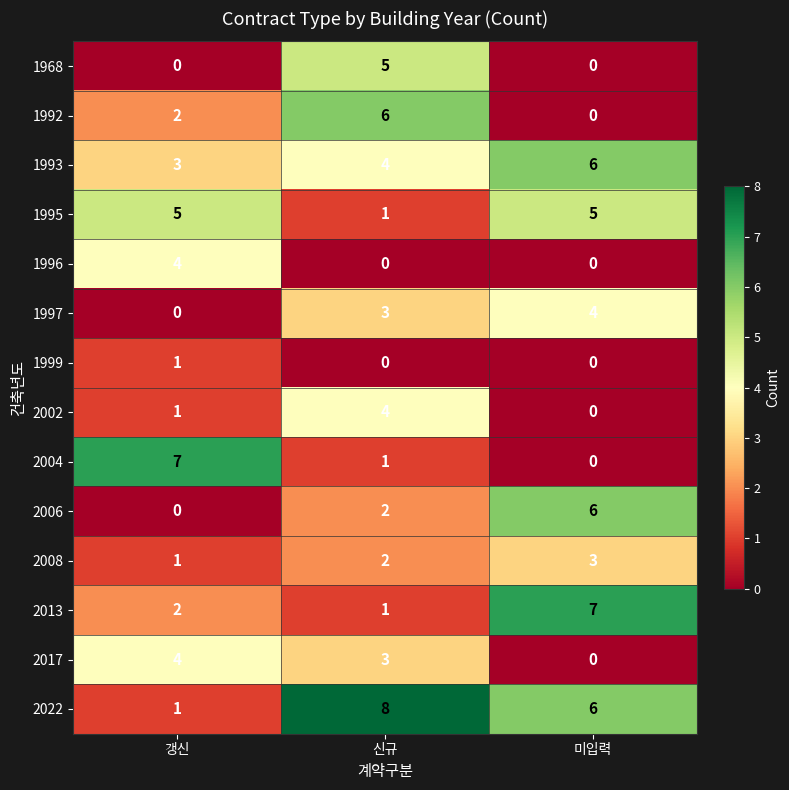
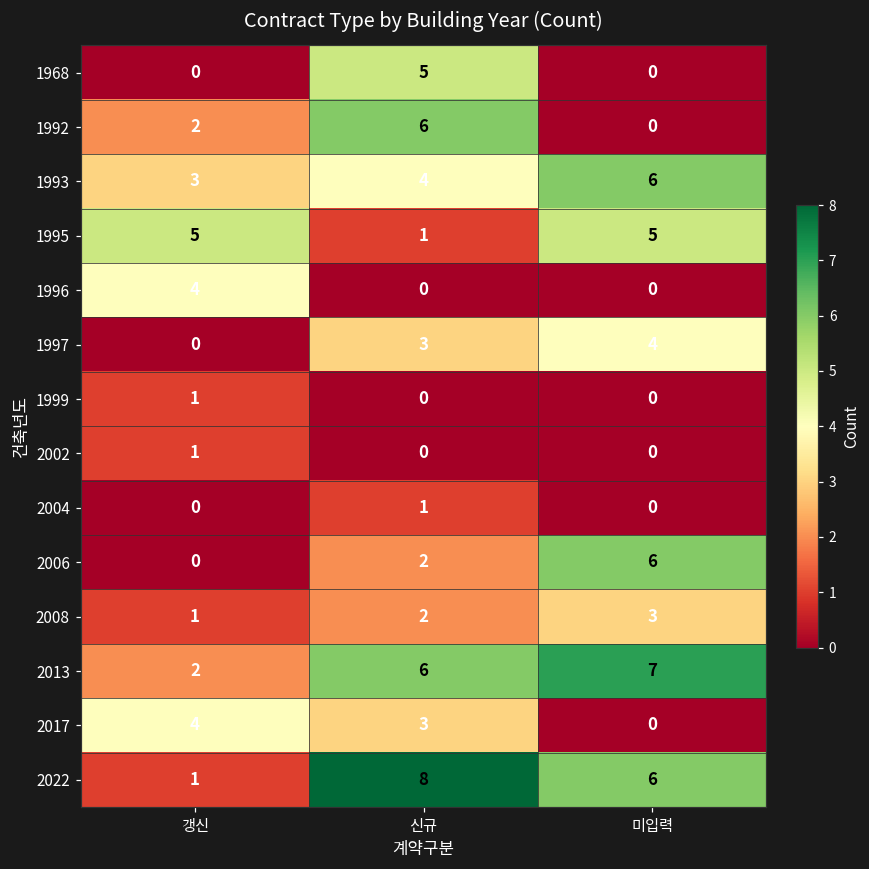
2002, 신규: 4 -> 0
2004, 갱신: 7 -> 0
2013, 신규: 1 -> 6
